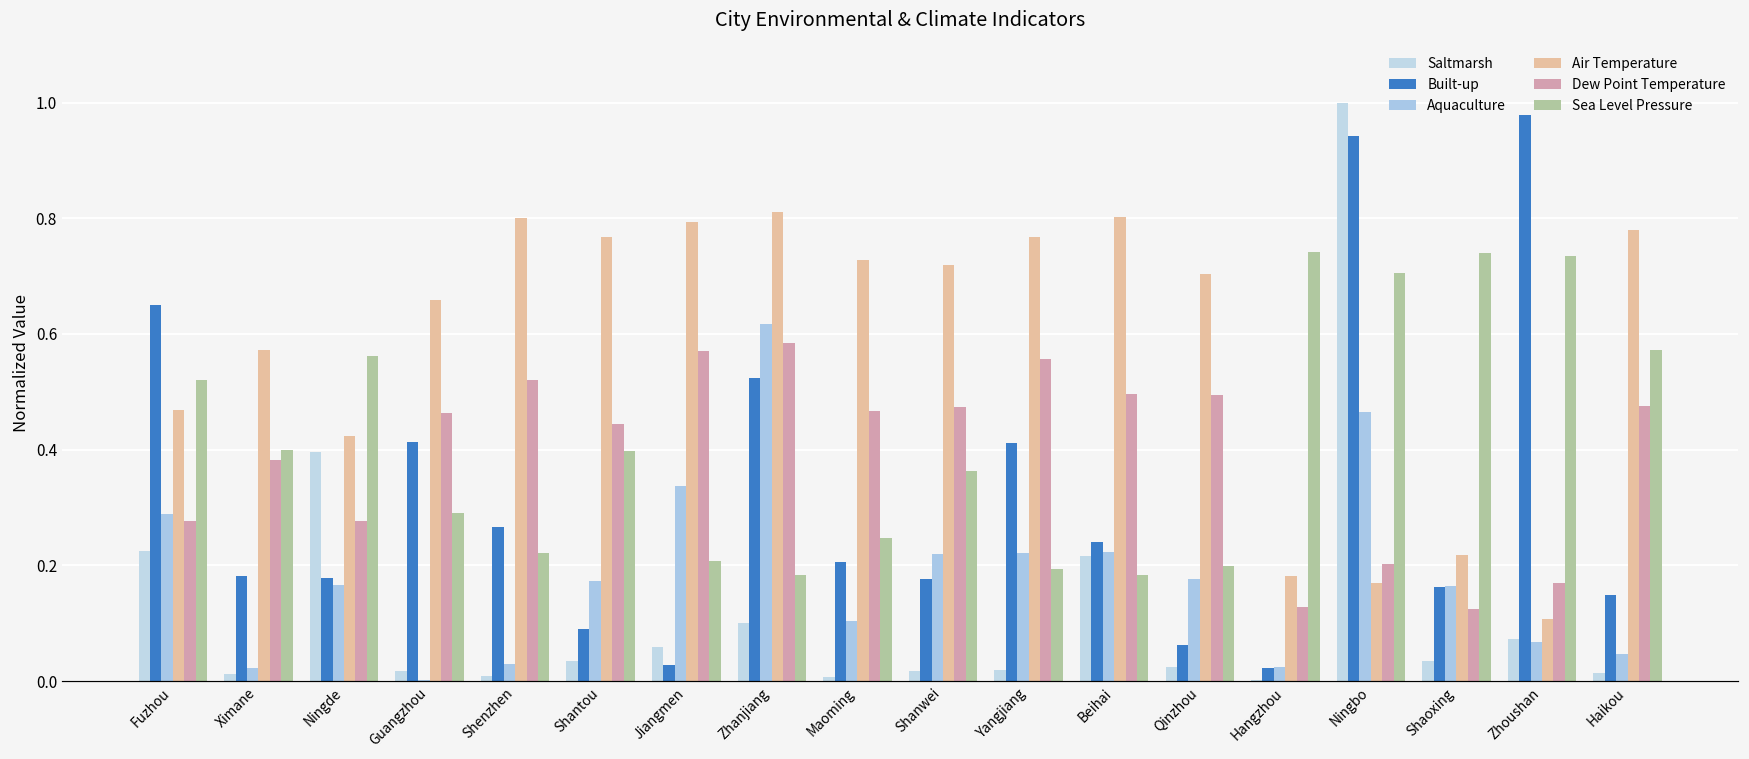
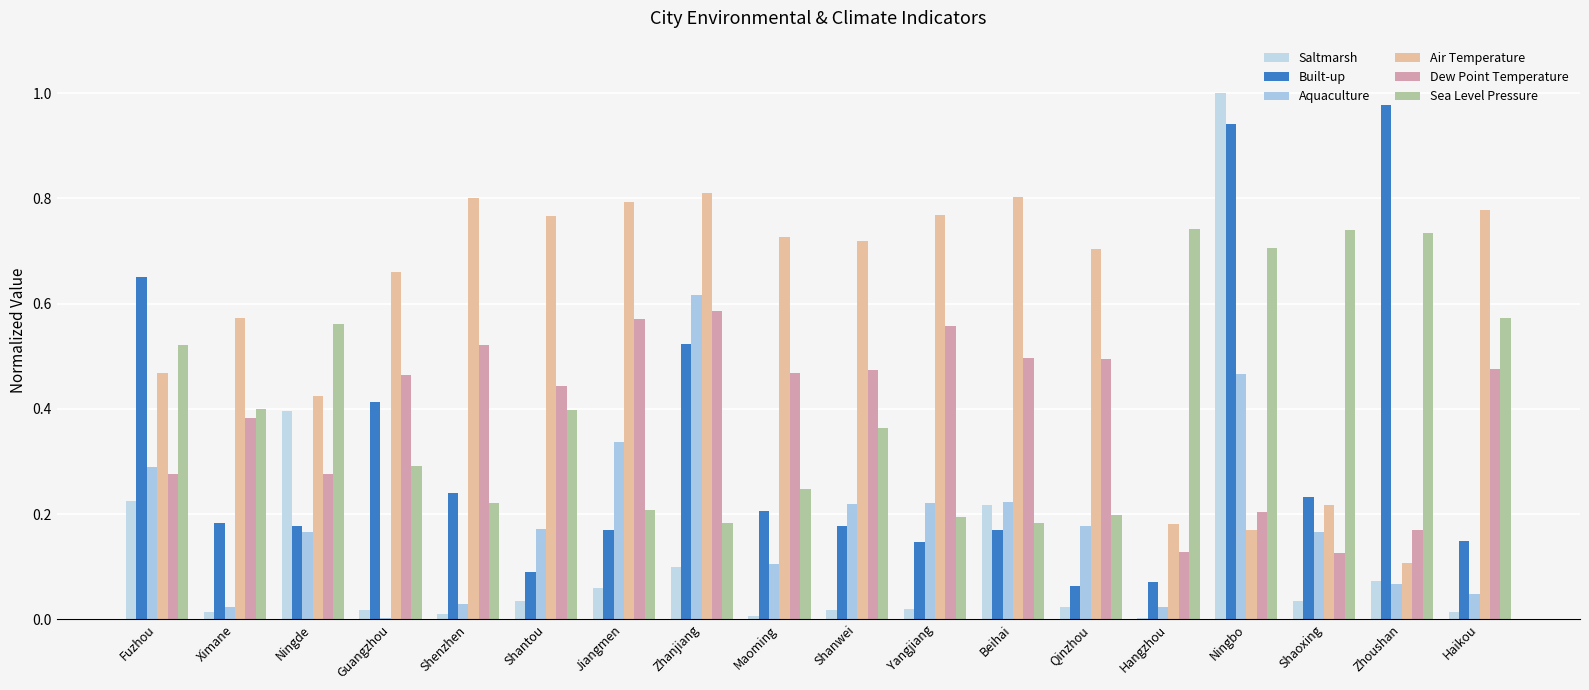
Built-up, Shenzhen: 0.27 -> 0.24
Built-up, Jiangmen: 0.03 -> 0.17
Built-up, Yangjiang: 0.41 -> 0.15
Built-up, Beihai: 0.24 -> 0.17
Built-up, Hangzhou: 0.02 -> 0.07
Built-up, Shaoxing: 0.16 -> 0.23
